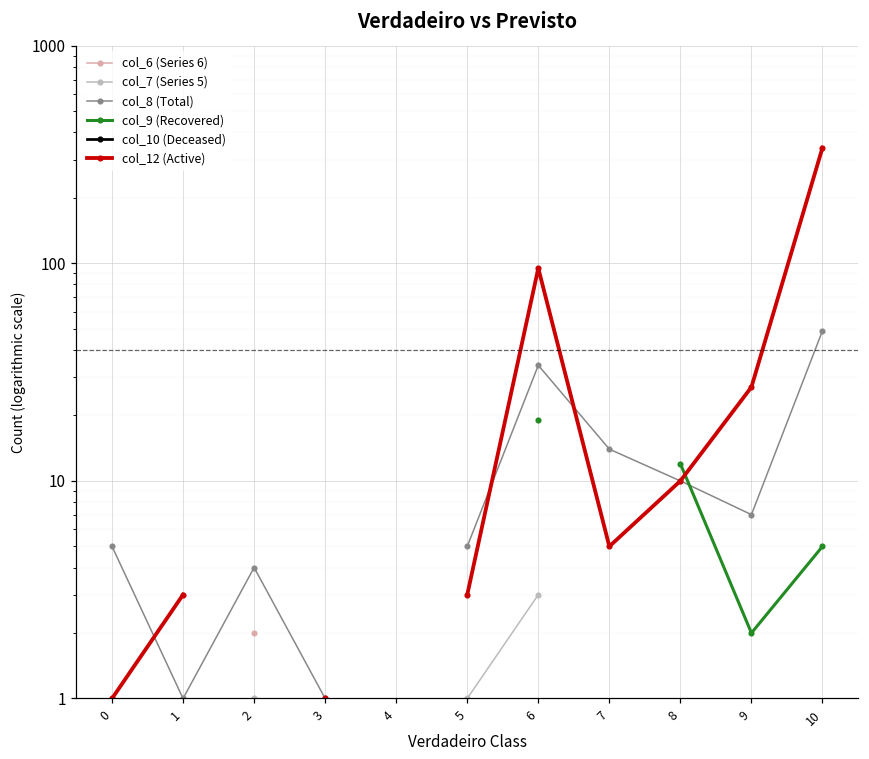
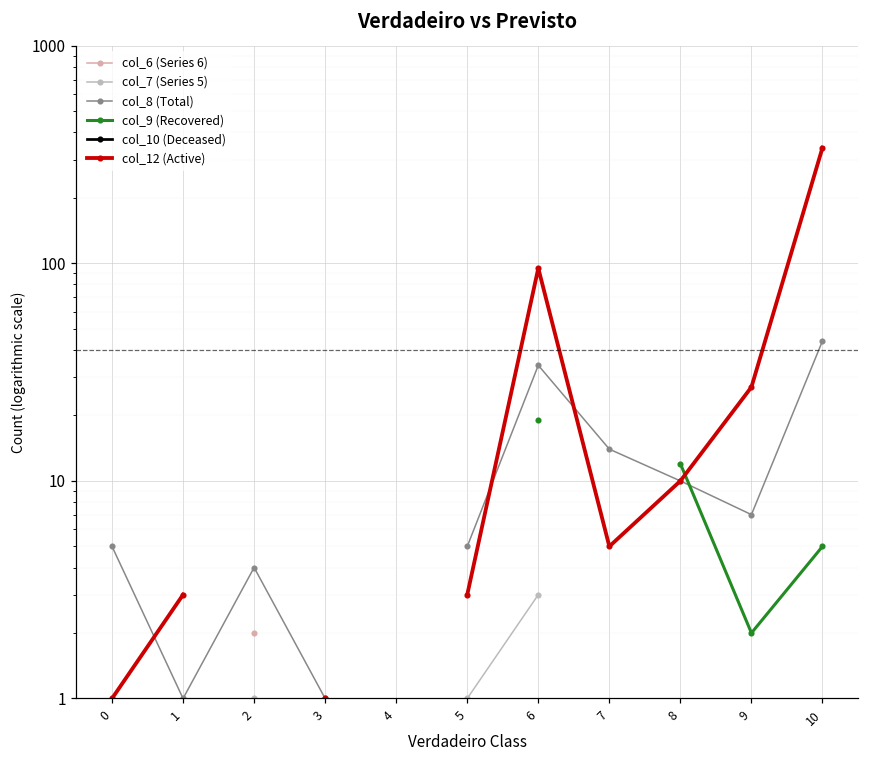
col_8 (Total), 10: 49 -> 44
